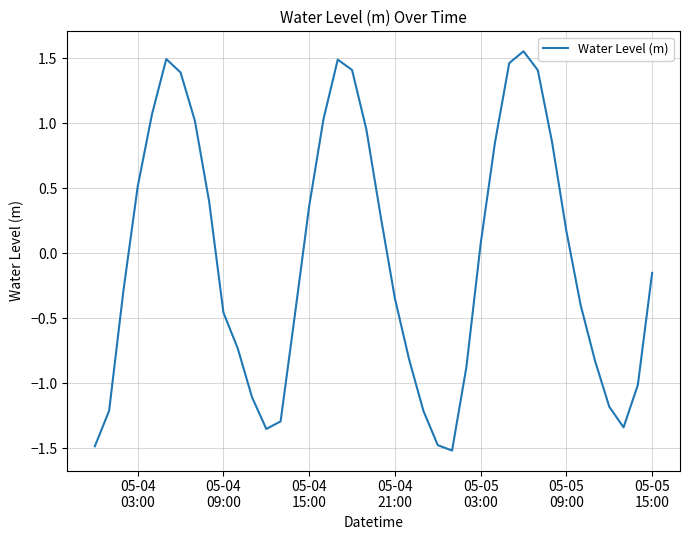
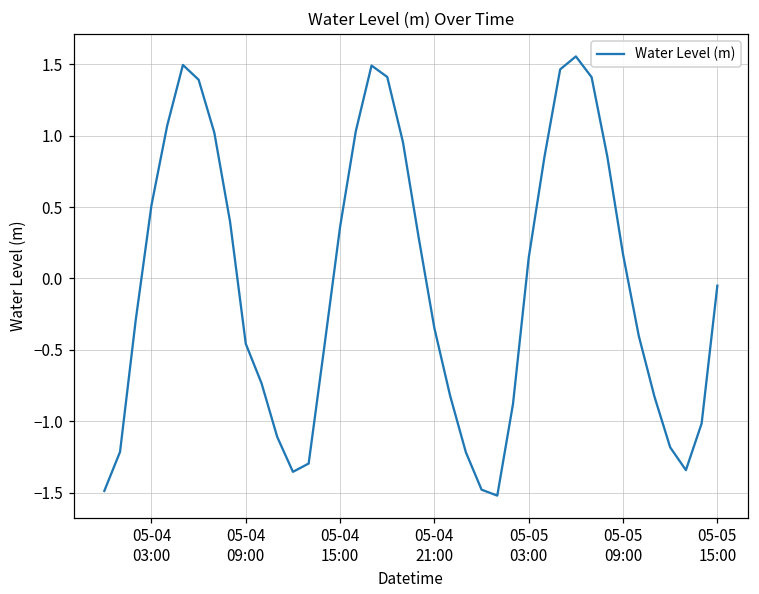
05-05 03:00: 0.07 -> 0.15
05-05 15:00: -0.15 -> -0.05
